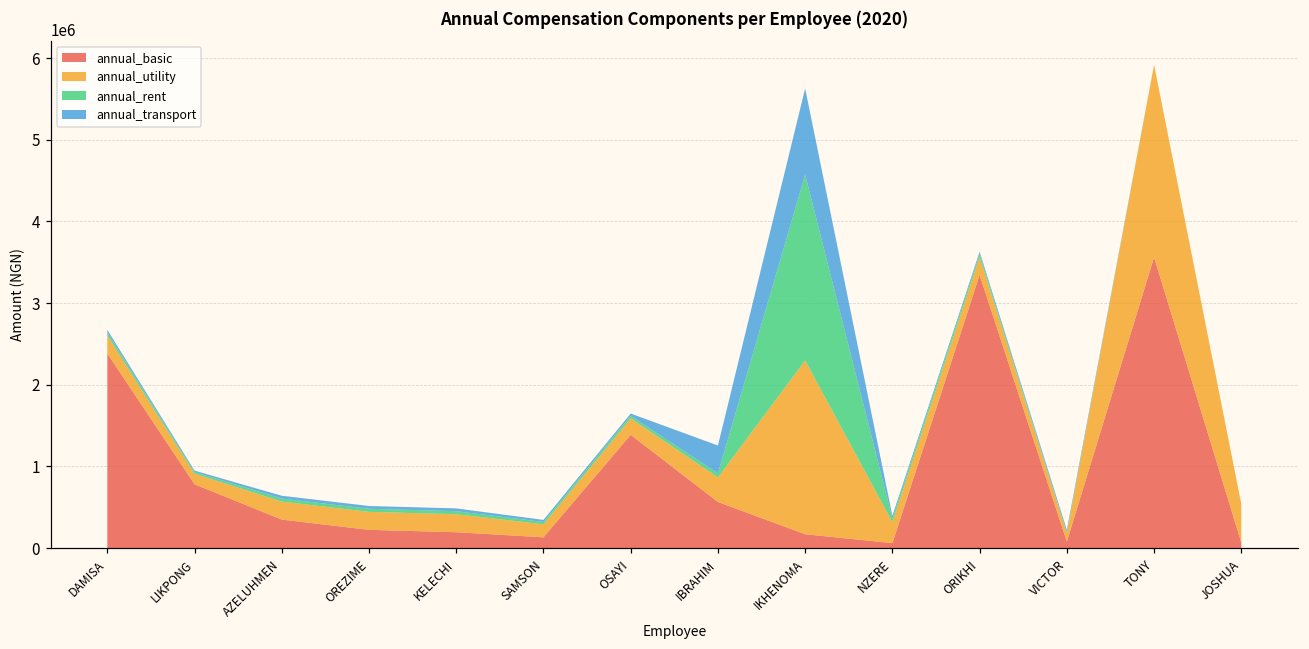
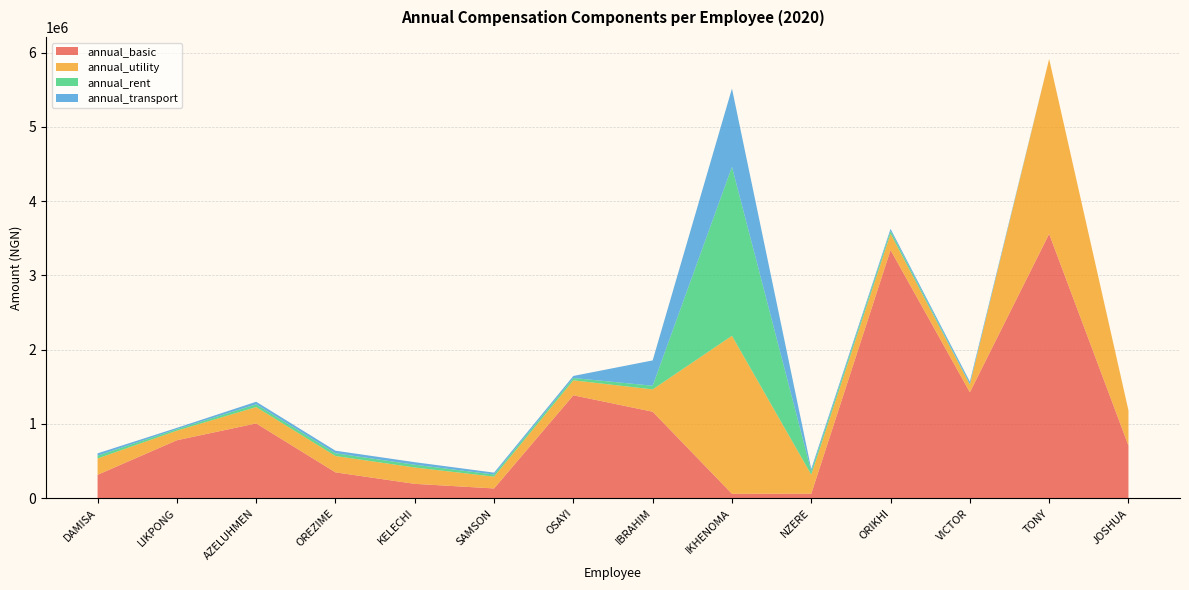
annual_basic, DAMISA: 2400000 -> 300000
annual_basic, AZELUHMEN: 300000 -> 1000000
annual_basic, OREZIME: 200000 -> 300000
annual_basic, IBRAHIM: 600000 -> 1200000
annual_basic, IKHENOMA: 200000 -> 100000
annual_basic, VICTOR: 100000 -> 1400000
annual_basic, JOSHUA: 100000 -> 700000
